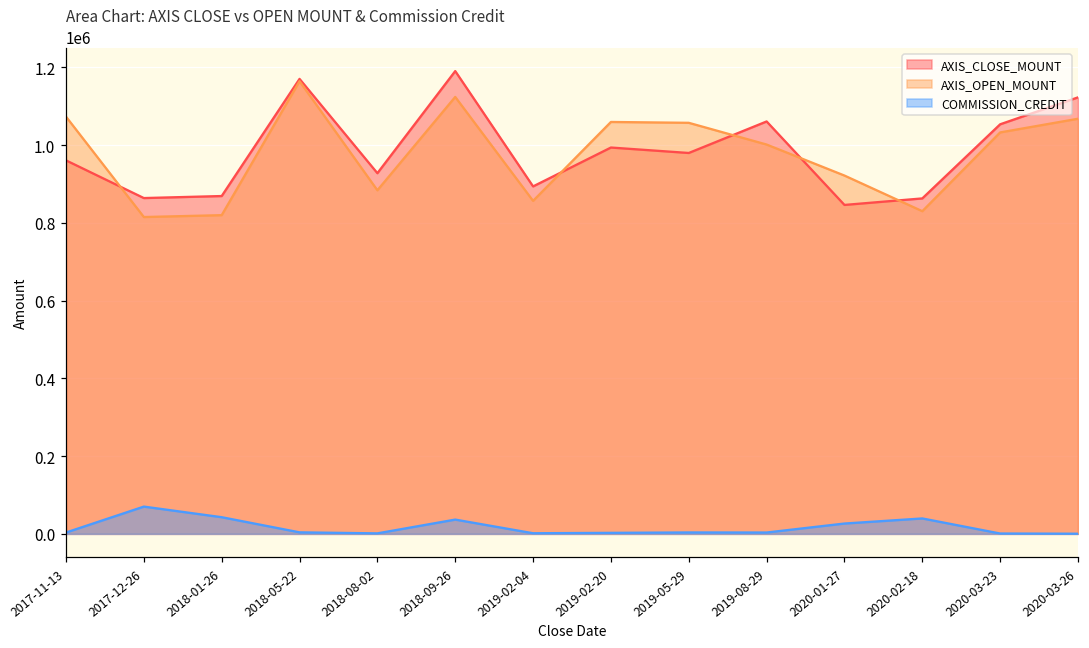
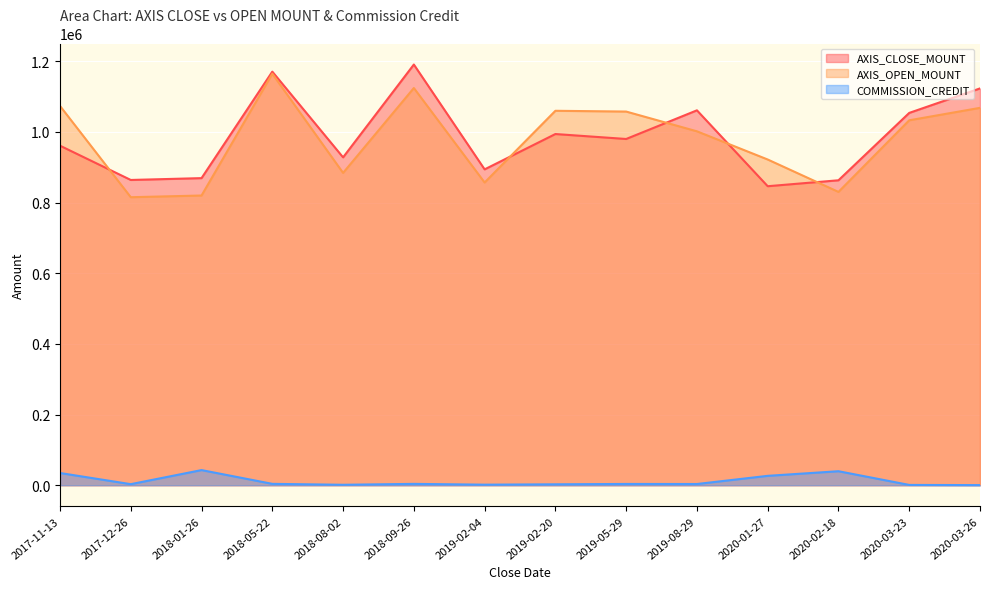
COMMISSION_CREDIT, 2017-11-13: 0 -> 30000
COMMISSION_CREDIT, 2017-12-26: 70000 -> 0
COMMISSION_CREDIT, 2018-09-26: 40000 -> 0
